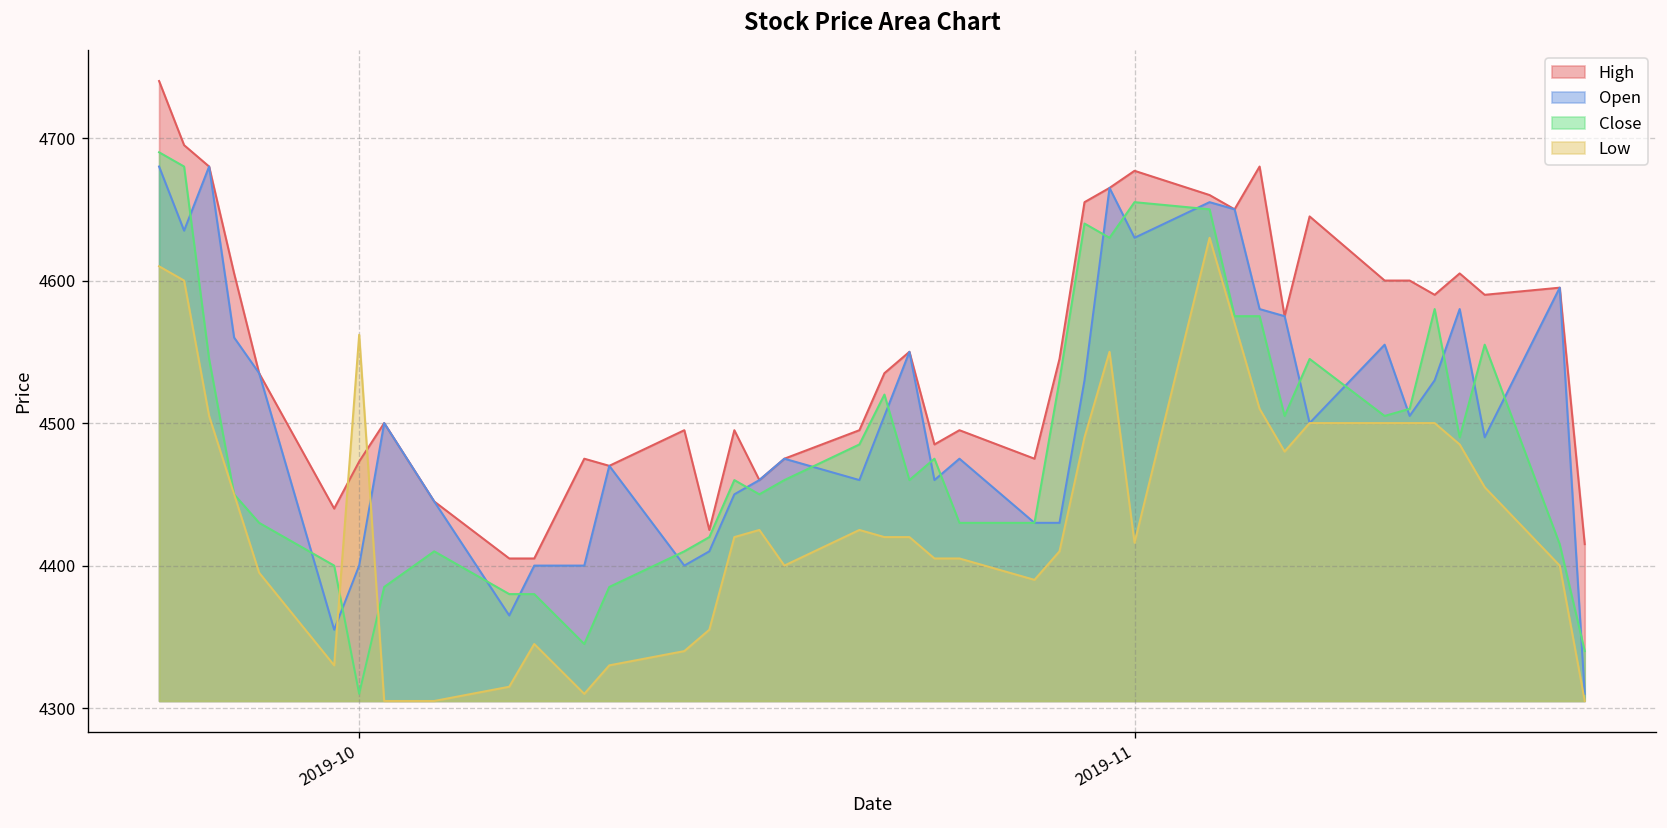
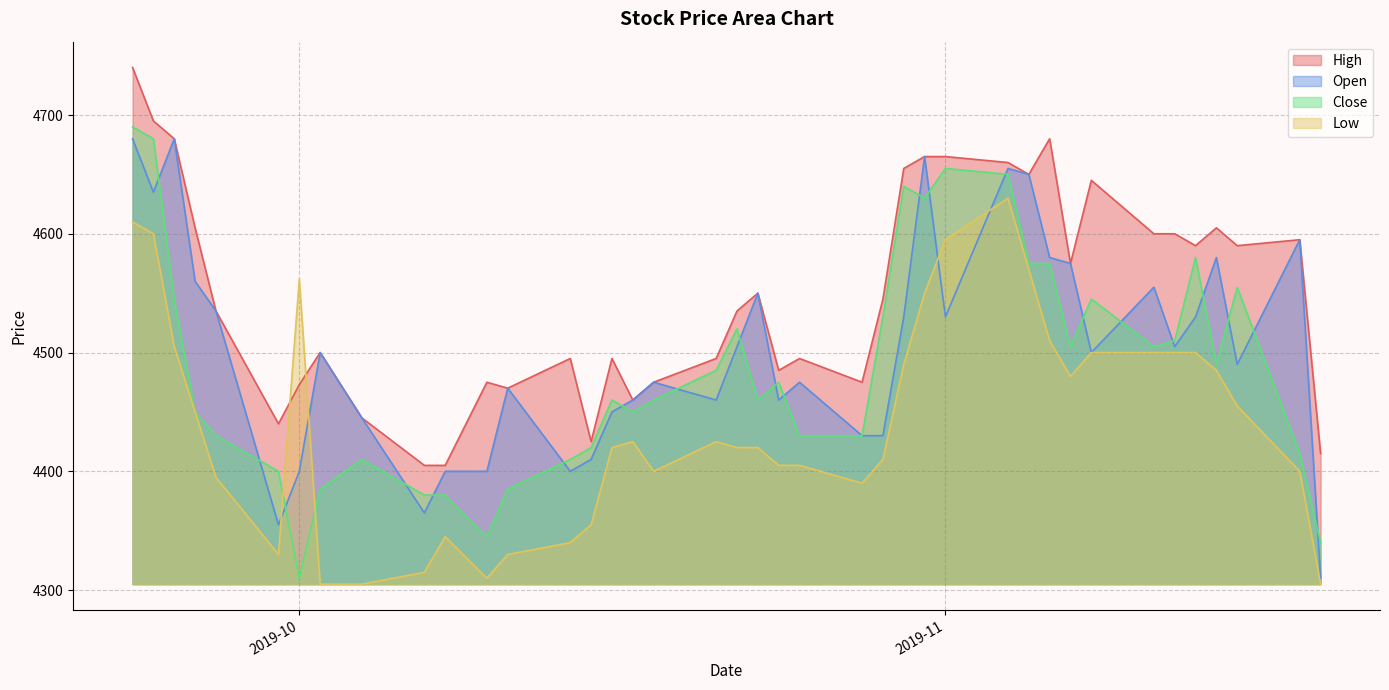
High, 2019-11: 4677 -> 4665
Open, 2019-11: 4630 -> 4530
Low, 2019-11: 4416 -> 4595
